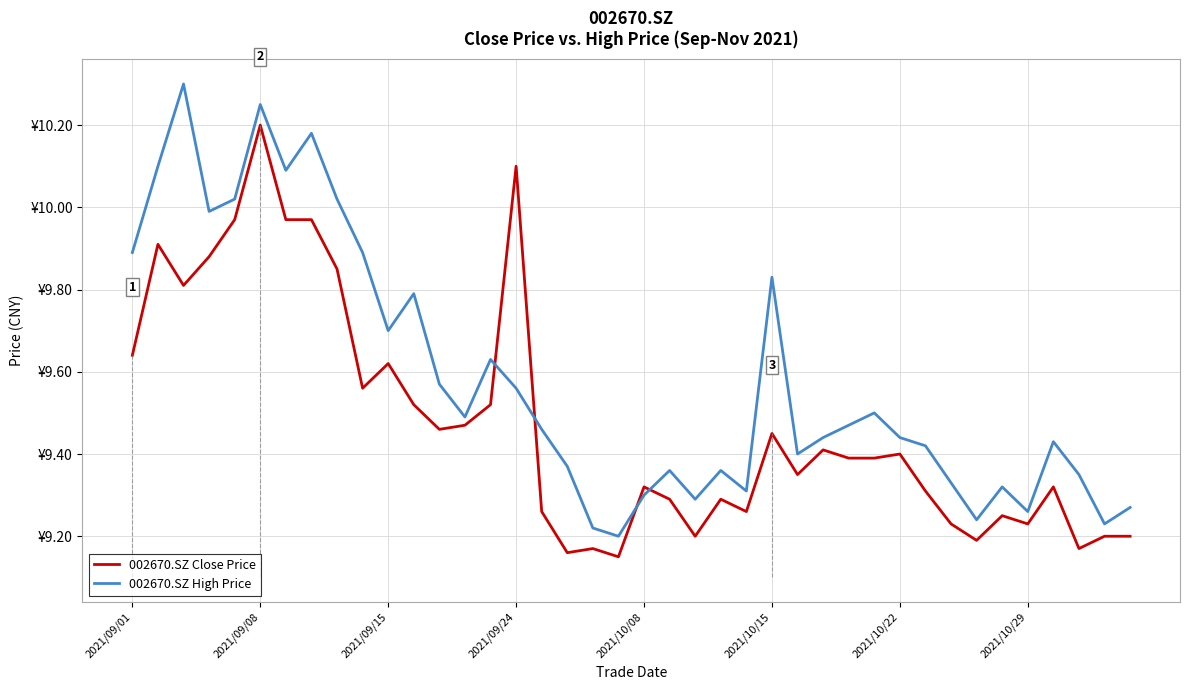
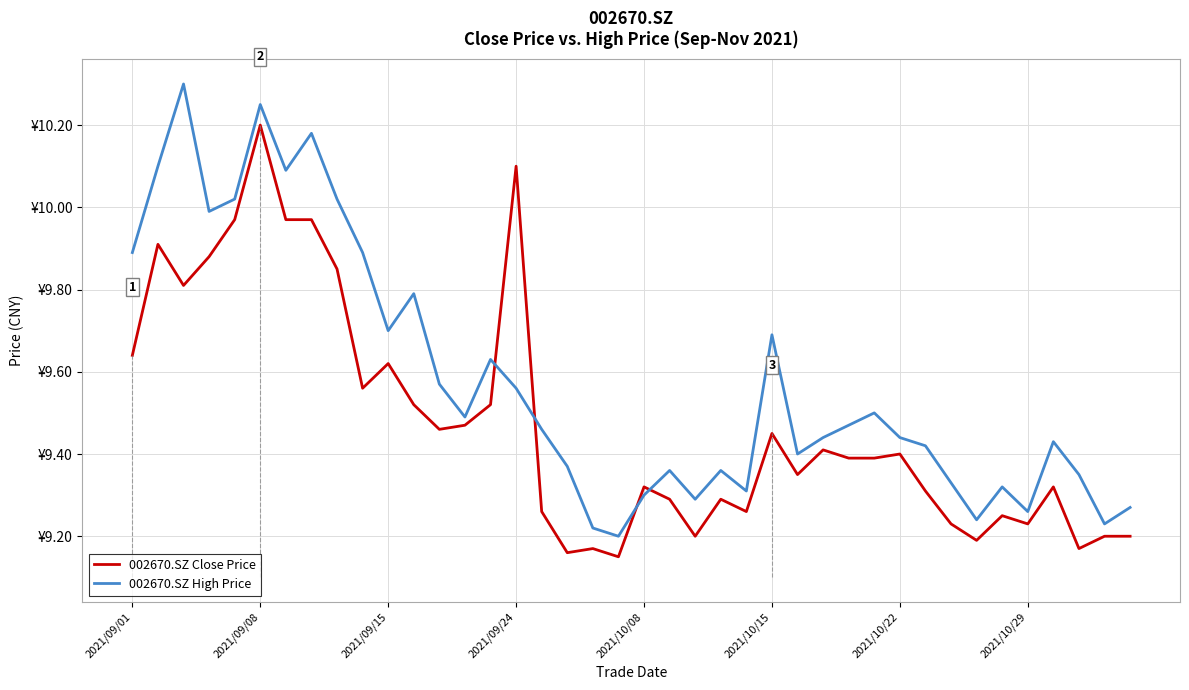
002670.SZ High Price, 2021/10/15: ¥9.83 -> ¥9.69
